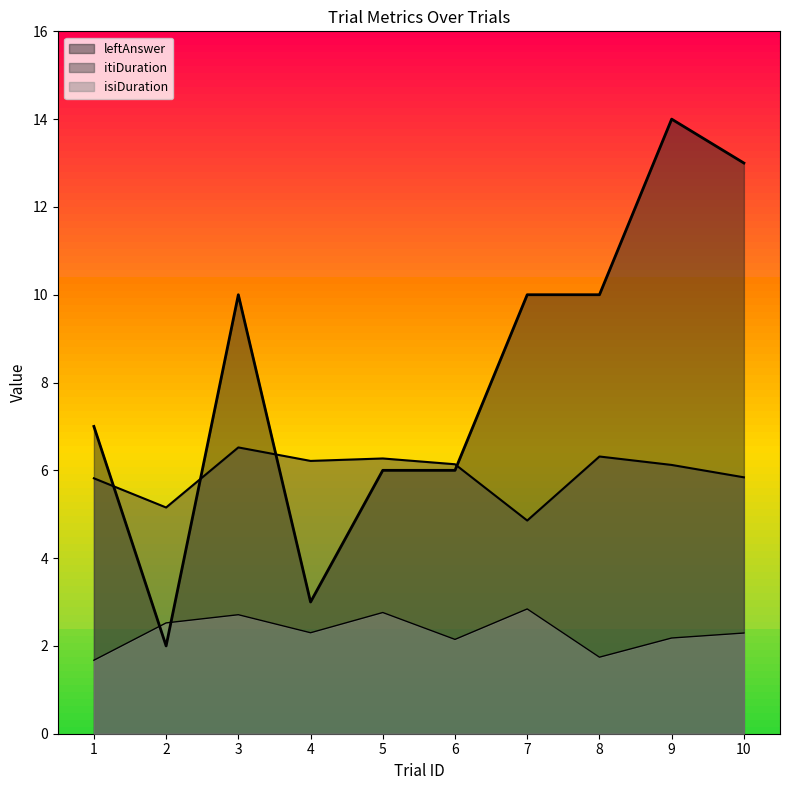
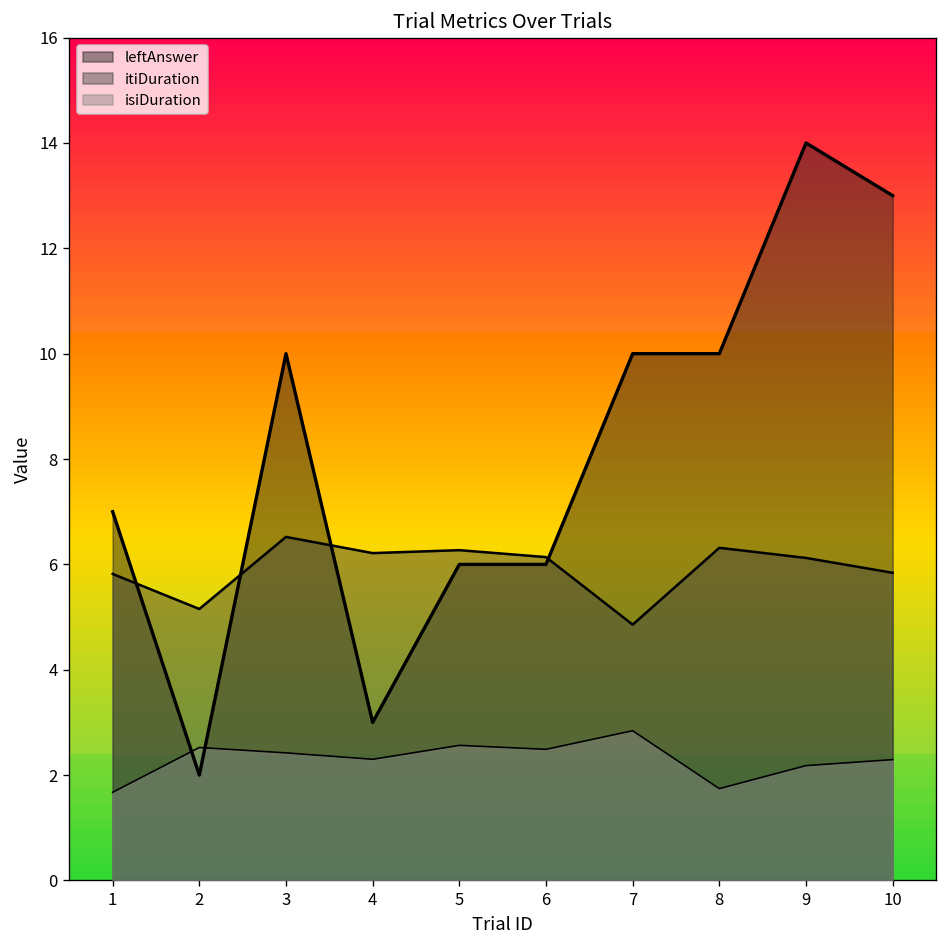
isiDuration, 3: 2.7 -> 2.4
isiDuration, 5: 2.8 -> 2.6
isiDuration, 6: 2.1 -> 2.5
